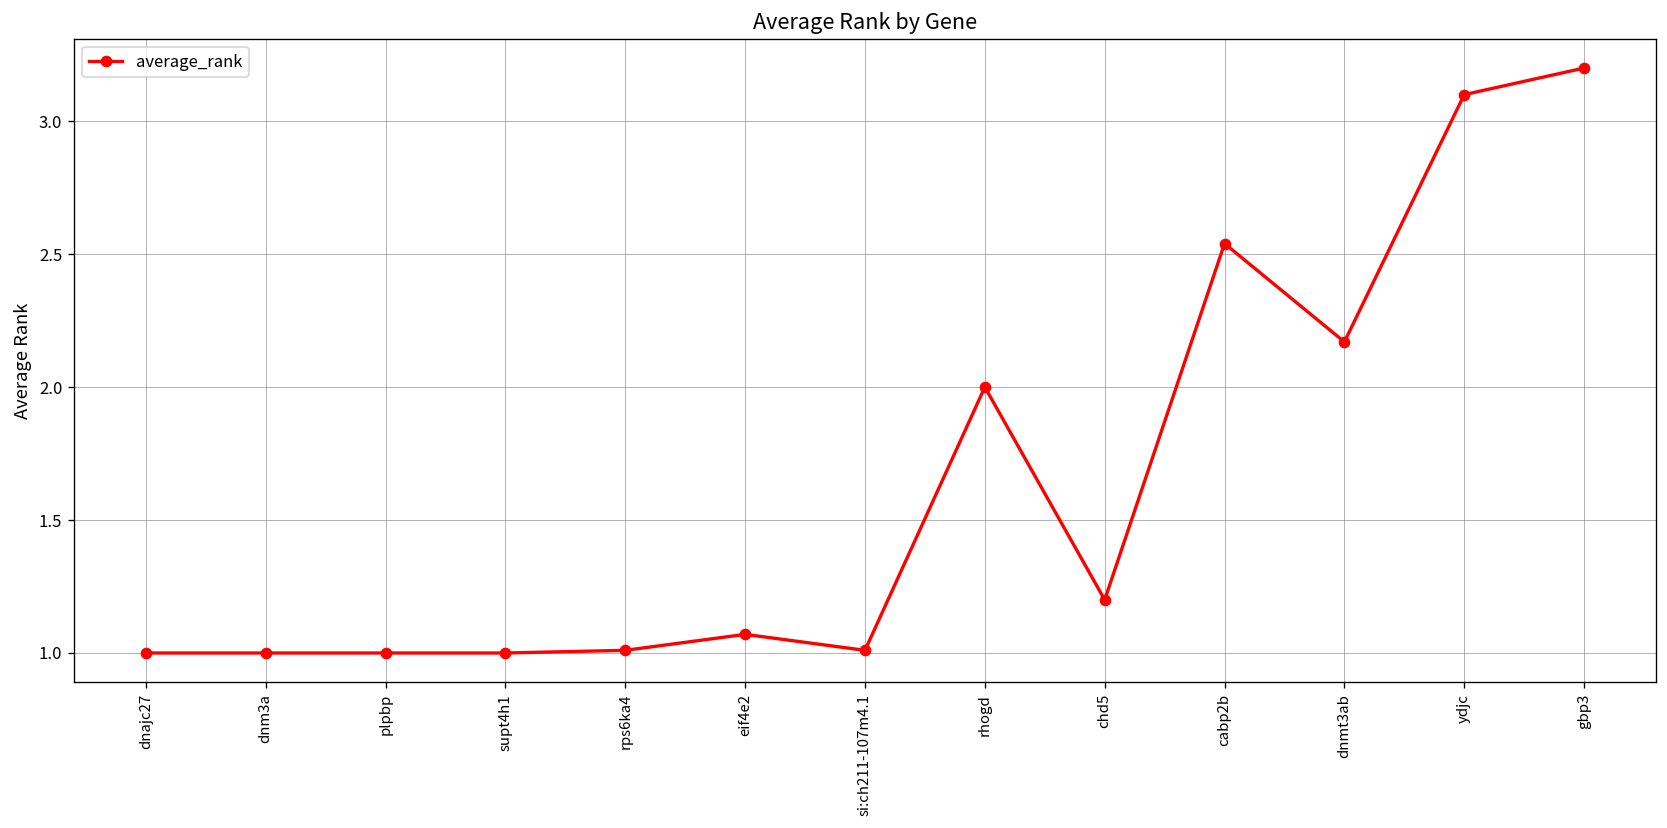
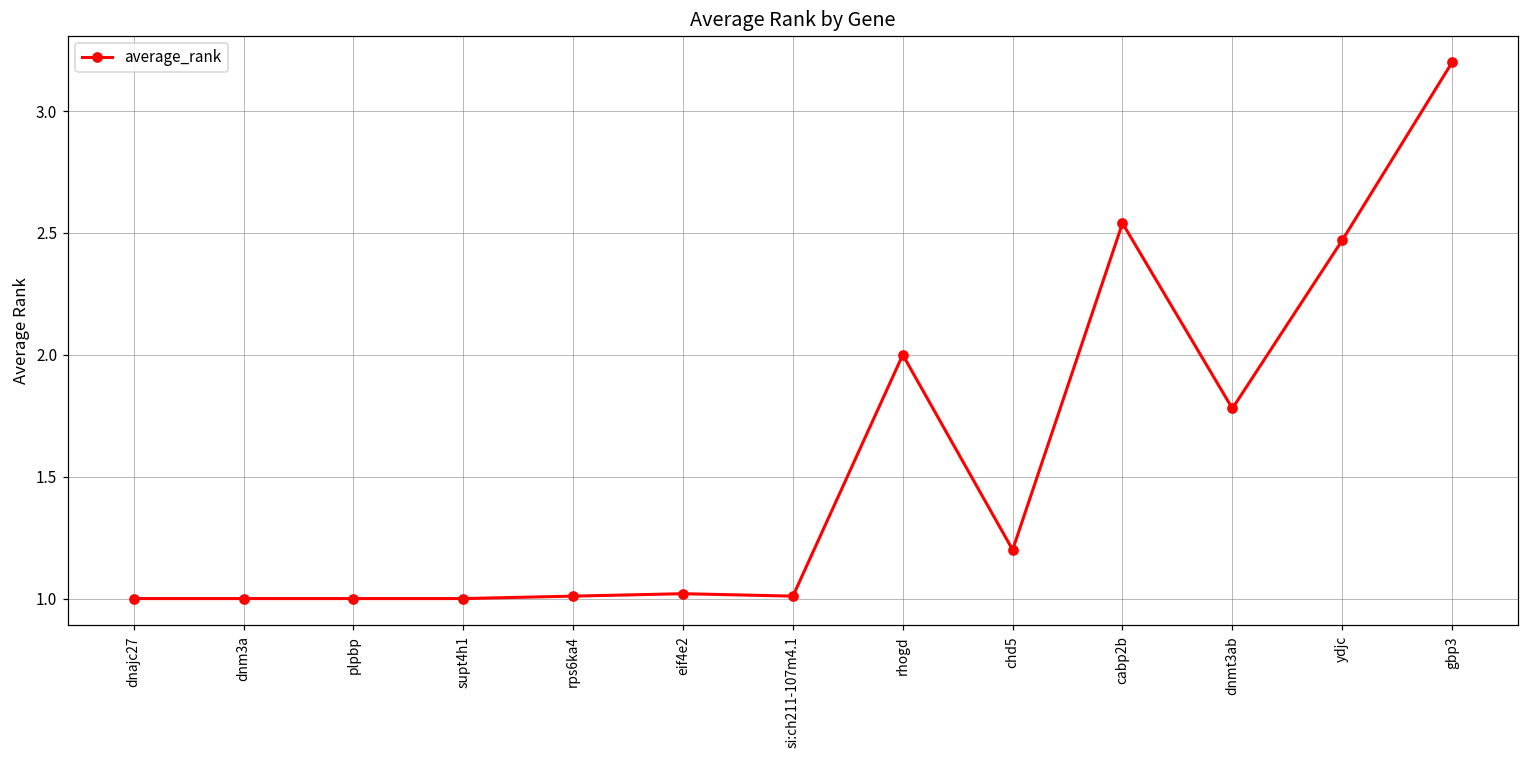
eif4e2: 1.07 -> 1.02
dnmt3ab: 2.17 -> 1.78
ydjc: 3.10 -> 2.47
